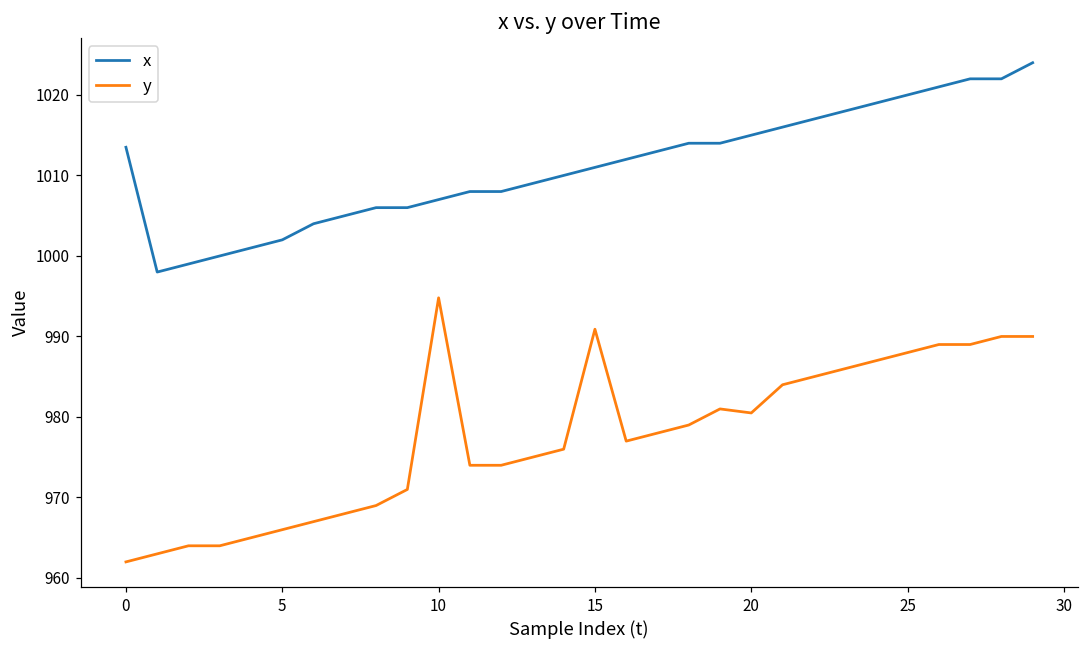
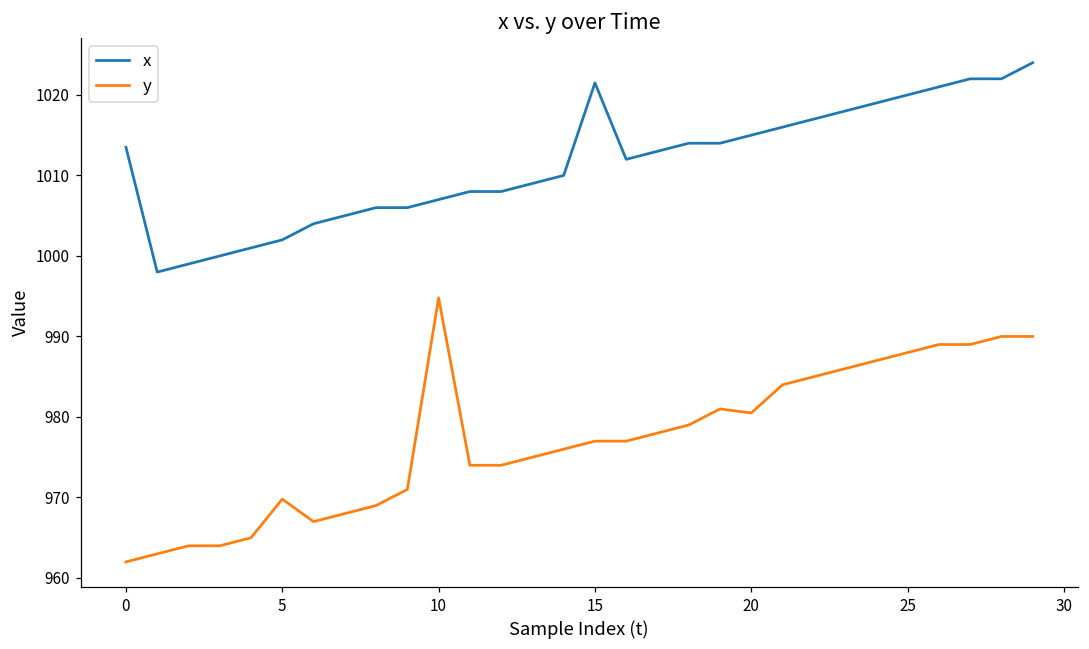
y, 5: 966 -> 970
x, 15: 1011 -> 1022
y, 15: 991 -> 977
